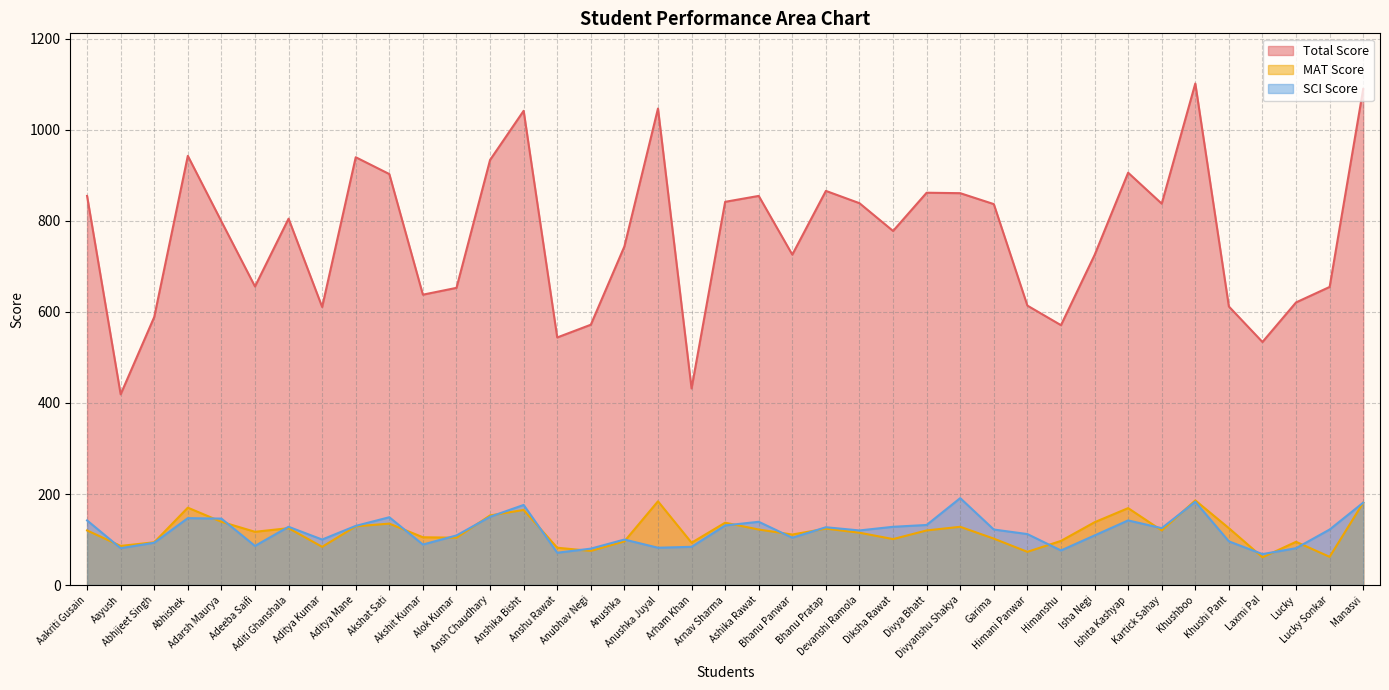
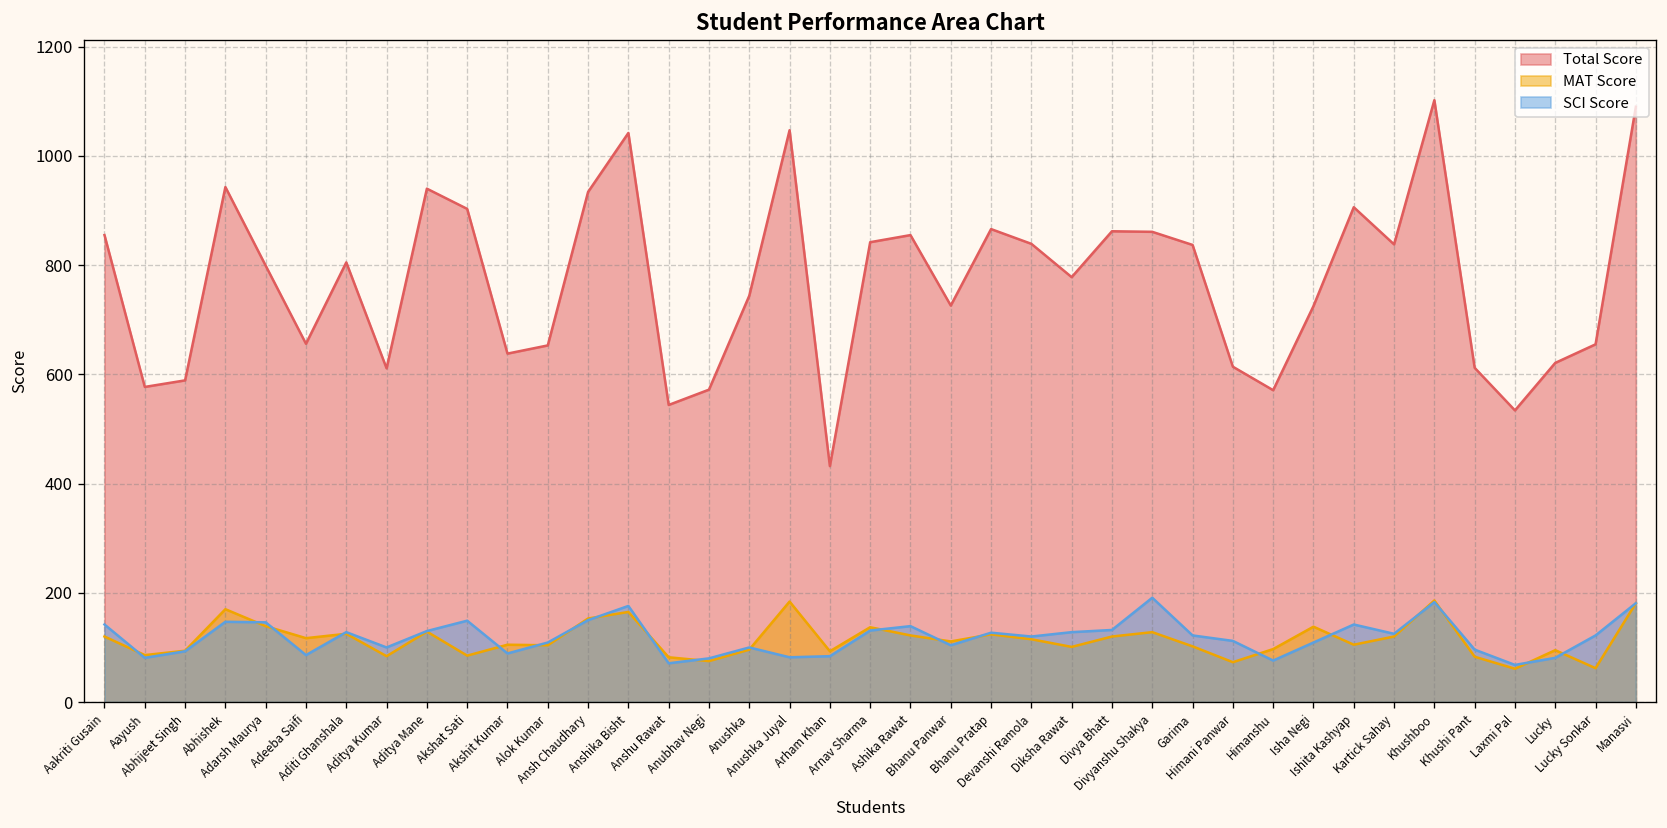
Total Score, Aayush: 420 -> 580
MAT Score, Akshat Sati: 140 -> 90
MAT Score, Ishita Kashyap: 170 -> 110
MAT Score, Khushi Pant: 130 -> 80
